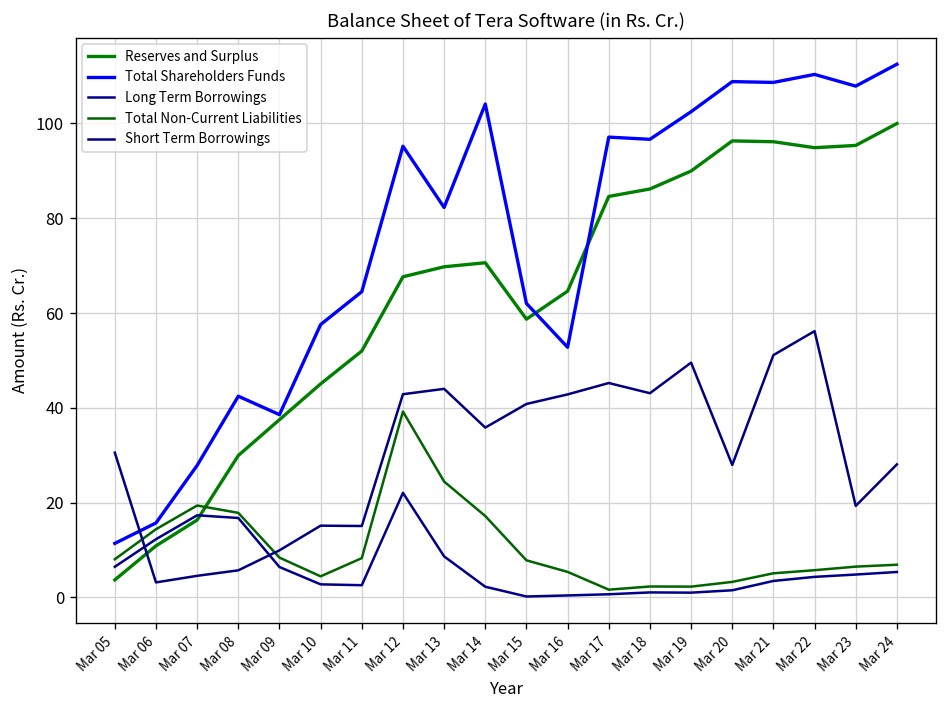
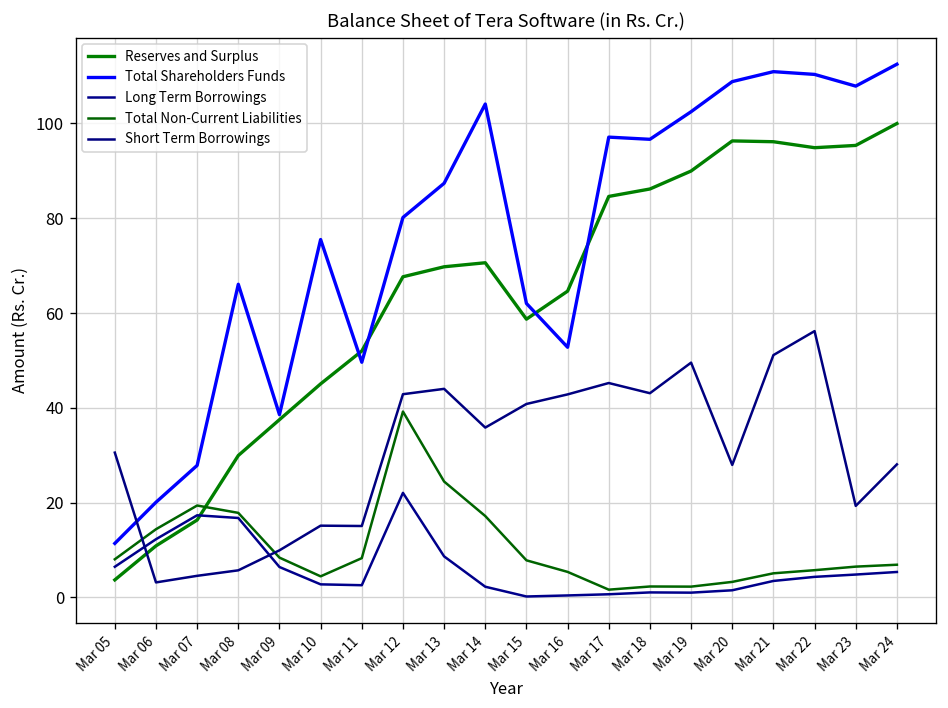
Total Shareholders Funds, Mar 06: 16 -> 20
Total Shareholders Funds, Mar 08: 42 -> 66
Total Shareholders Funds, Mar 10: 58 -> 76
Total Shareholders Funds, Mar 11: 65 -> 50
Total Shareholders Funds, Mar 12: 95 -> 80
Total Shareholders Funds, Mar 13: 82 -> 87
Total Shareholders Funds, Mar 21: 109 -> 111
